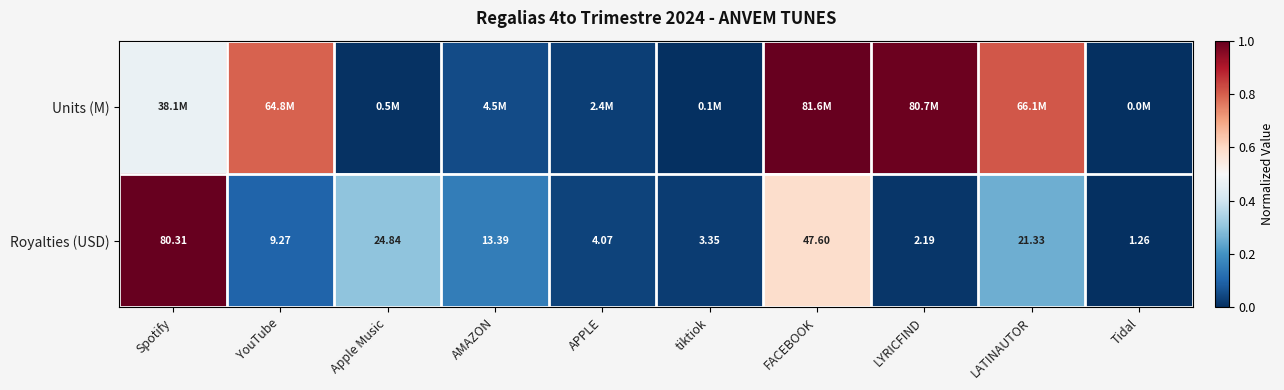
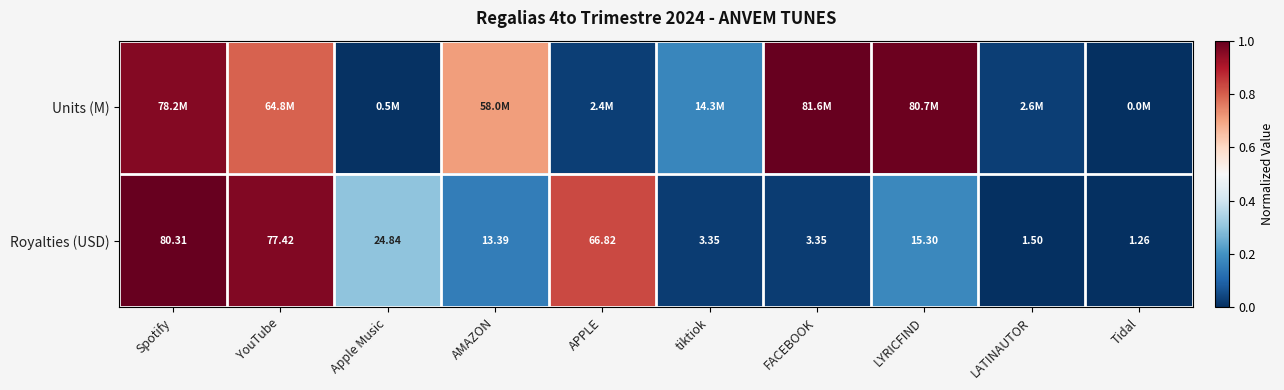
Units (M), Spotify: 38.1M -> 78.2M
Units (M), AMAZON: 4.5M -> 58.0M
Units (M), tiktiok: 0.1M -> 14.3M
Units (M), LATINAUTOR: 66.1M -> 2.6M
Royalties (USD), YouTube: 9.27 -> 77.42
Royalties (USD), APPLE: 4.07 -> 66.82
Royalties (USD), FACEBOOK: 47.60 -> 3.35
Royalties (USD), LYRICFIND: 2.19 -> 15.30
Royalties (USD), LATINAUTOR: 21.33 -> 1.50
